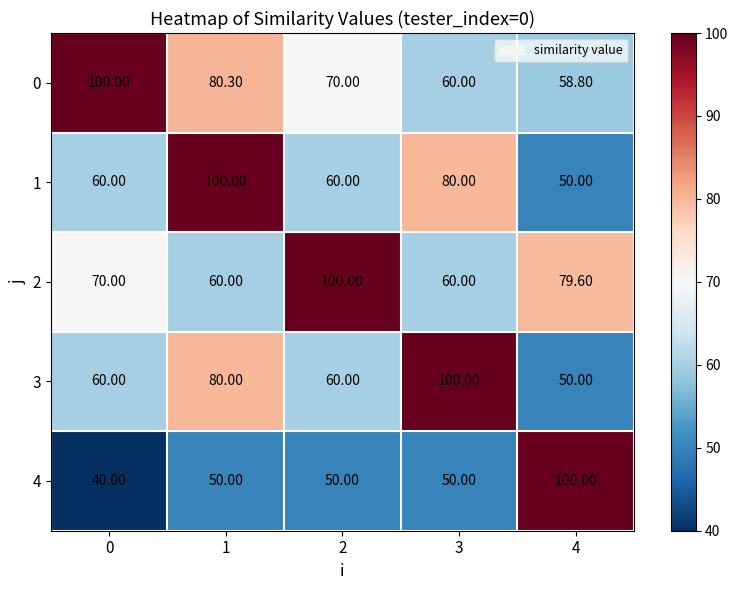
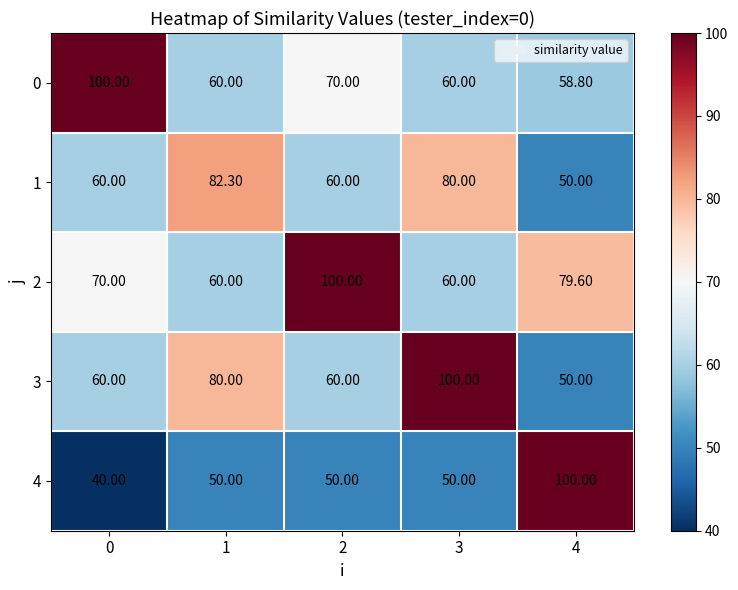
0, 1: 80.30 -> 60.00
1, 1: 100.00 -> 82.30
